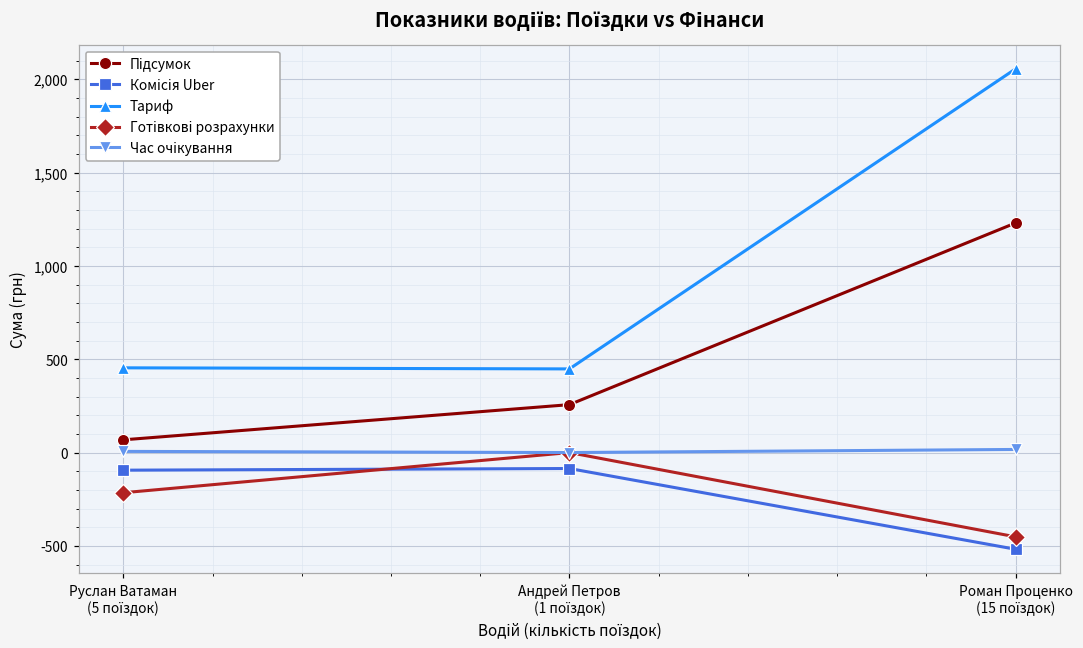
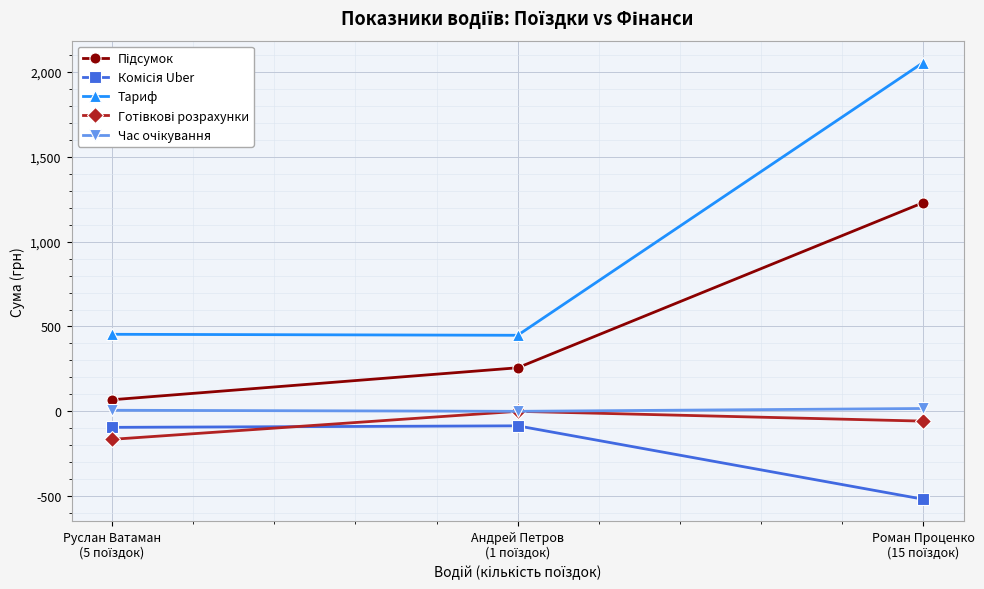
Готівкові розрахунки, Руслан Ватаман (5 поїздок): -220 -> -170
Готівкові розрахунки, Роман Проценко (15 поїздок): -450 -> -60
